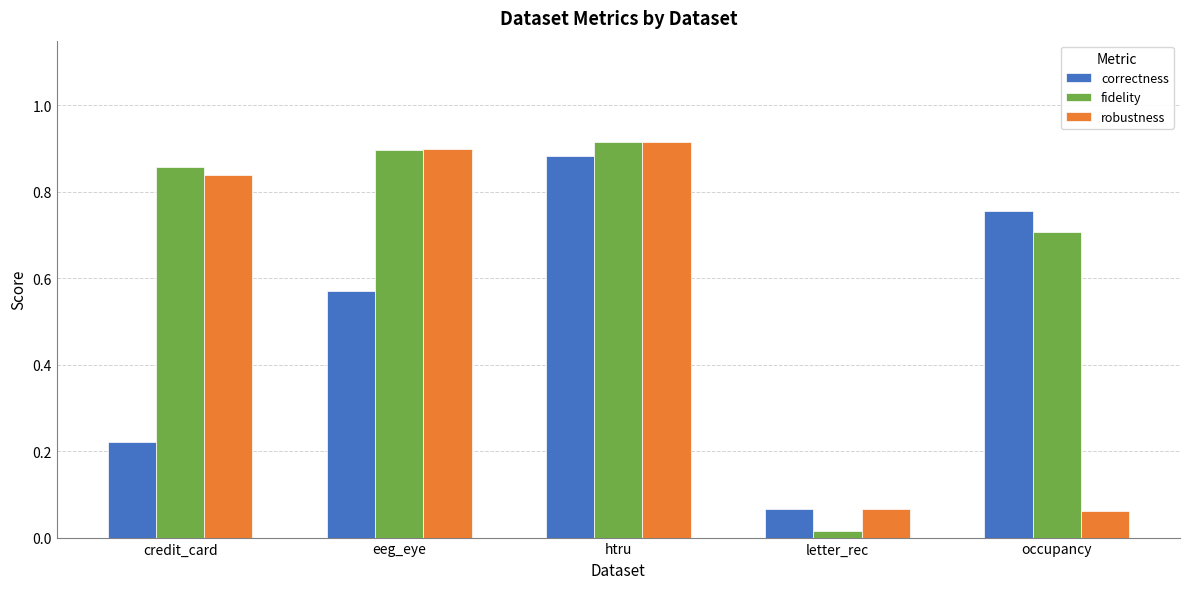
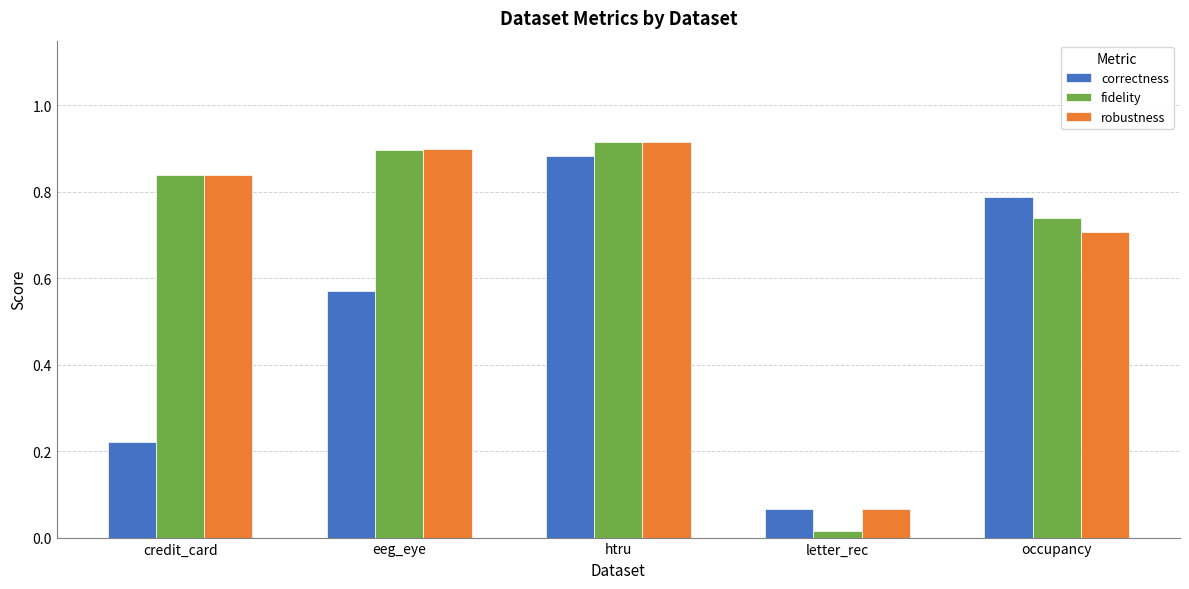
fidelity, credit_card: 0.86 -> 0.84
correctness, occupancy: 0.76 -> 0.79
fidelity, occupancy: 0.71 -> 0.74
robustness, occupancy: 0.06 -> 0.71
